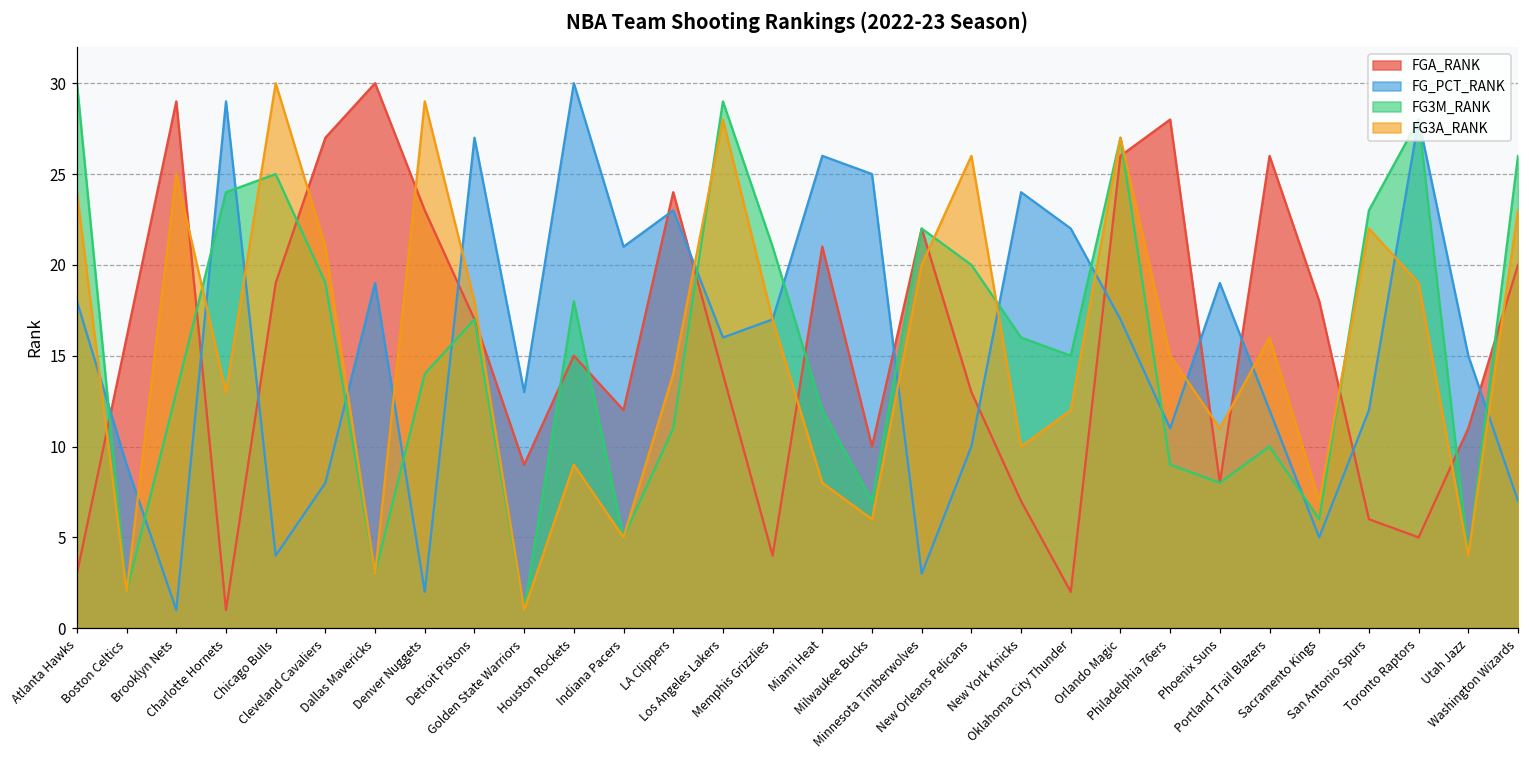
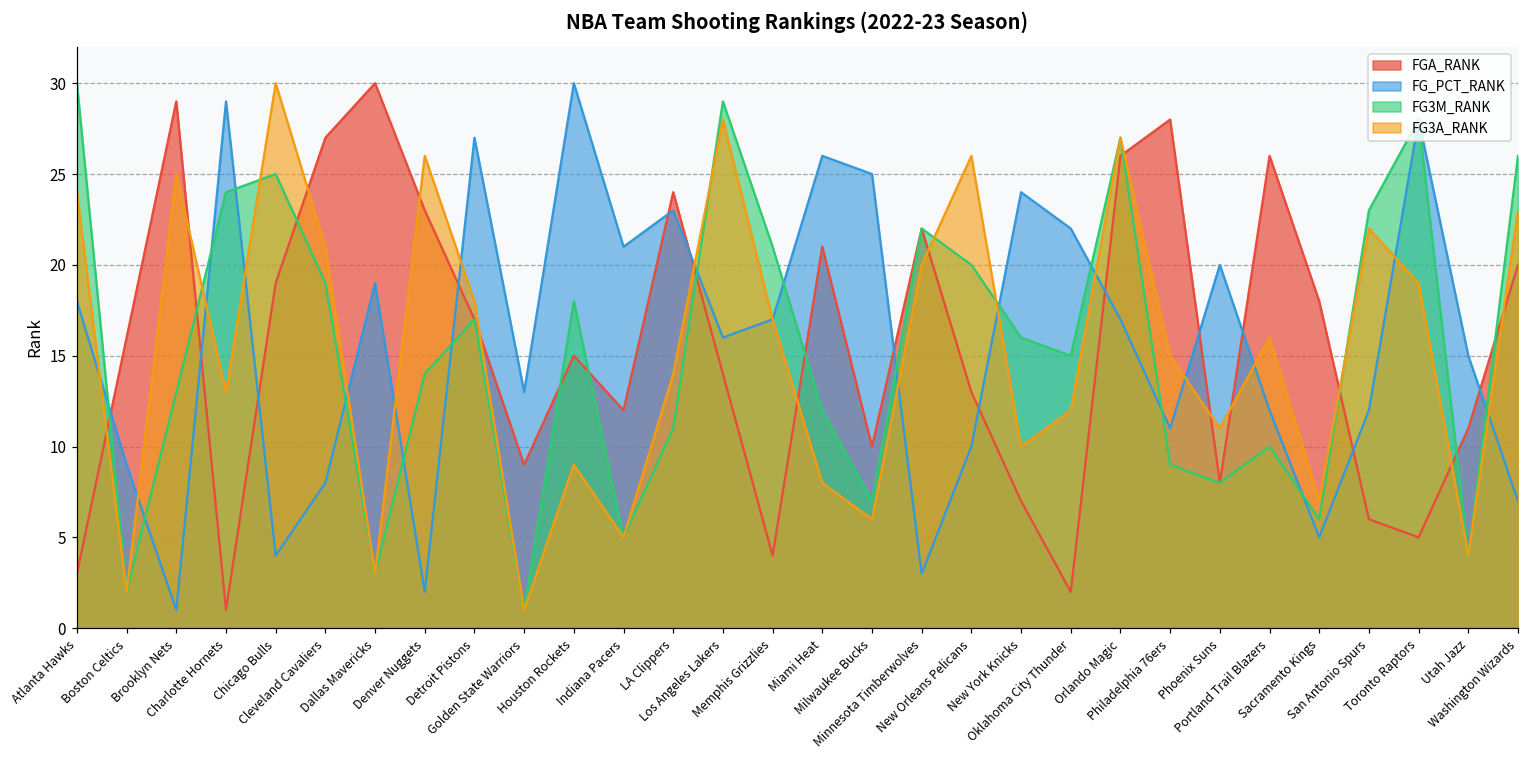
FG3A_RANK, Denver Nuggets: 29 -> 26
FG_PCT_RANK, Phoenix Suns: 19 -> 20
